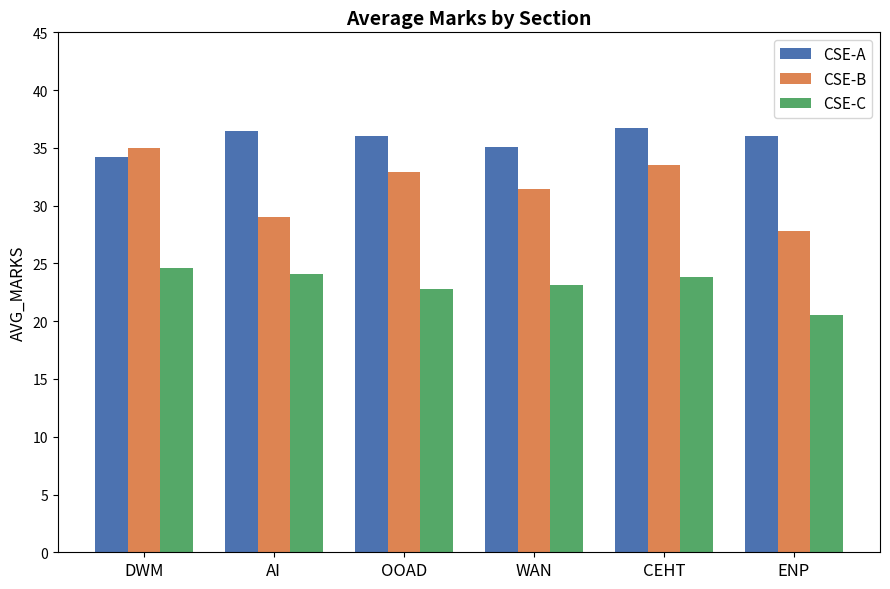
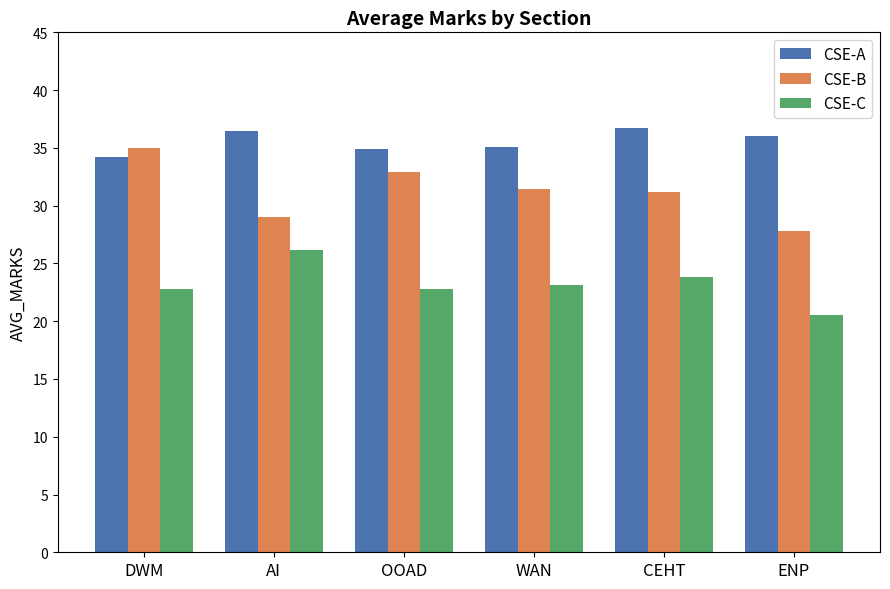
CSE-C, DWM: 24.6 -> 22.8
CSE-C, AI: 24.1 -> 26.2
CSE-A, OOAD: 36.0 -> 34.9
CSE-B, CEHT: 33.5 -> 31.2
